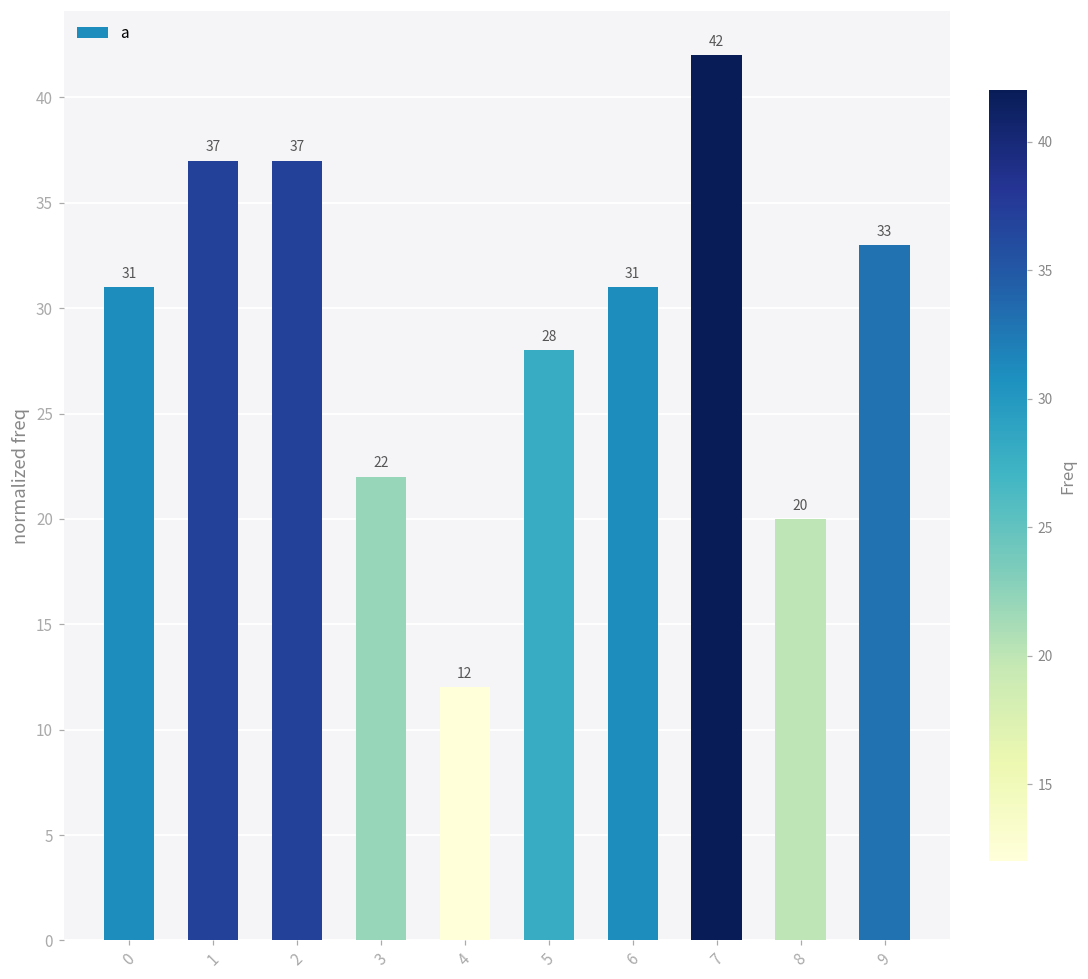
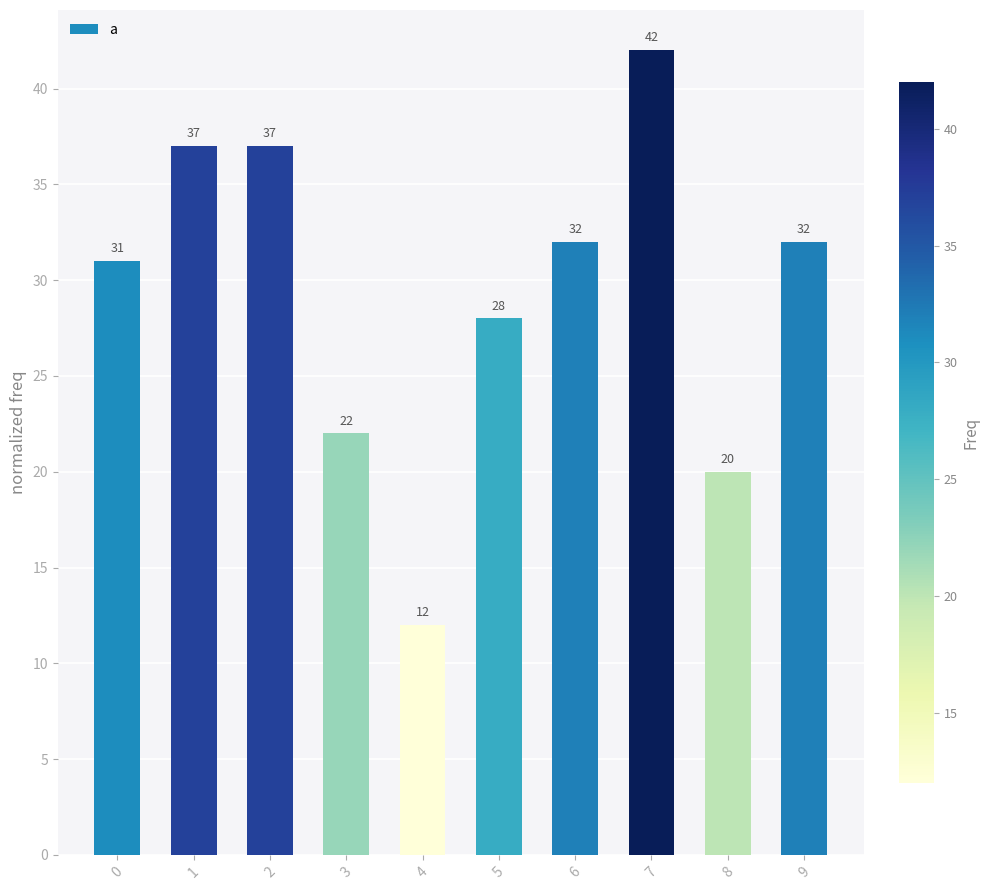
6: 31 -> 32
9: 33 -> 32
